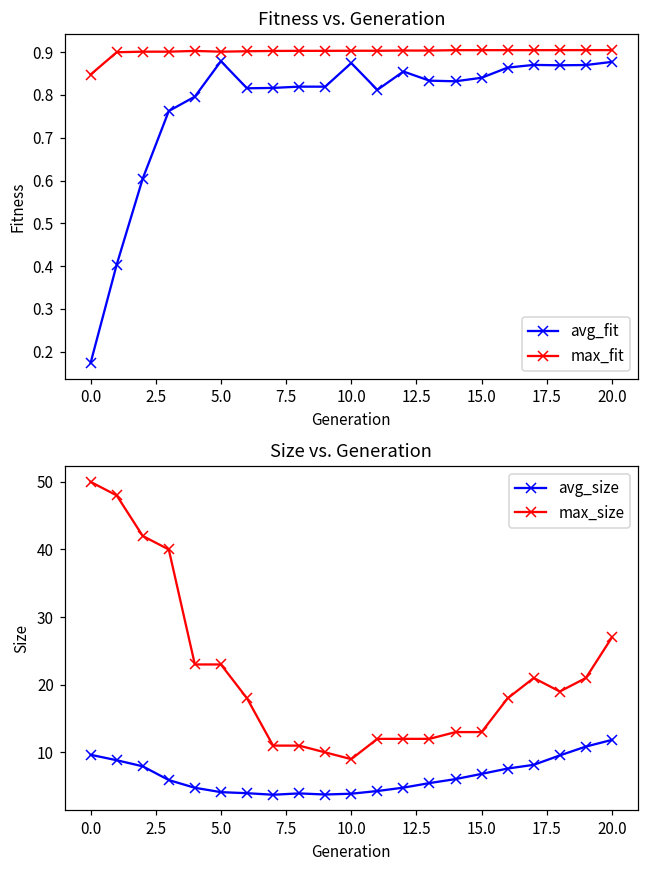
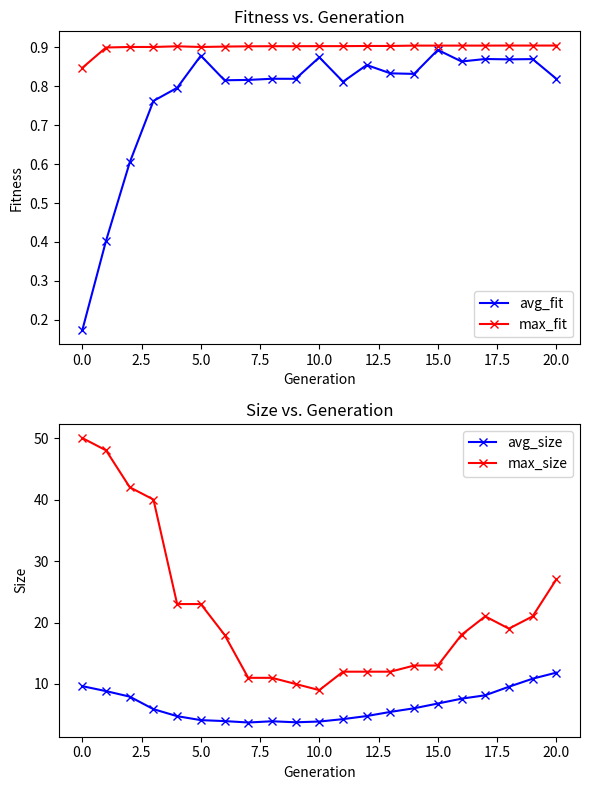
Fitness vs. Generation, avg_fit, 15.0: 0.84 -> 0.89
Fitness vs. Generation, avg_fit, 20.0: 0.88 -> 0.82
